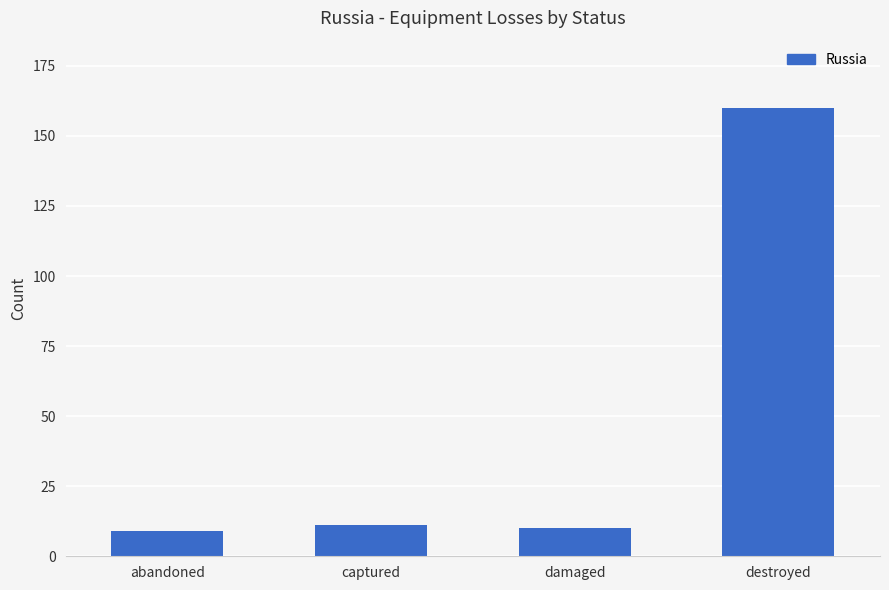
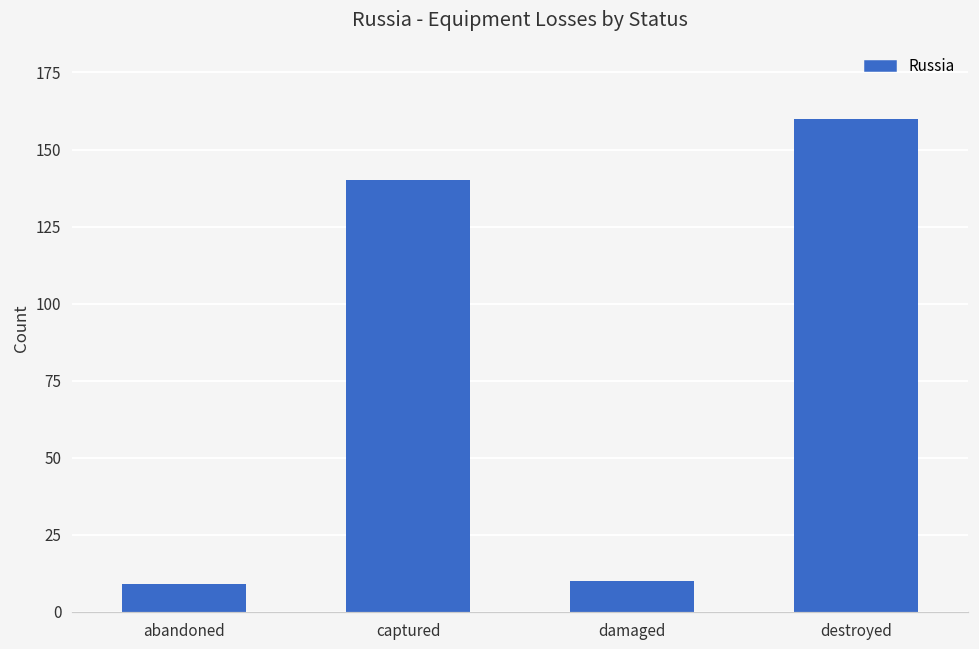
captured: 11 -> 140
